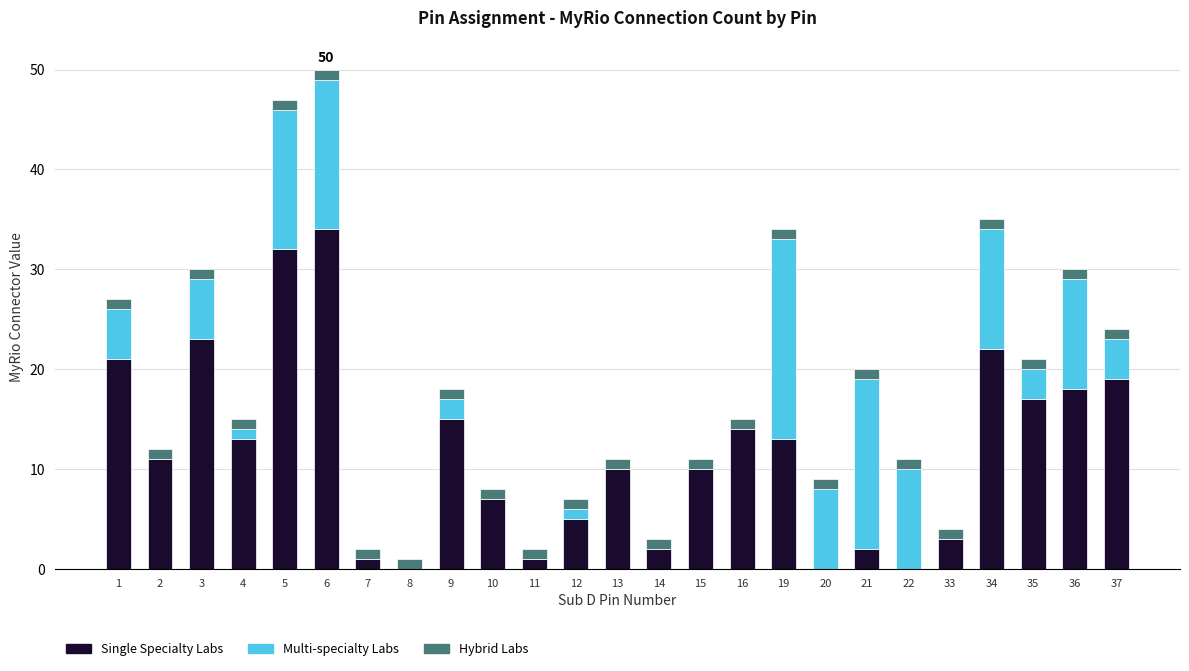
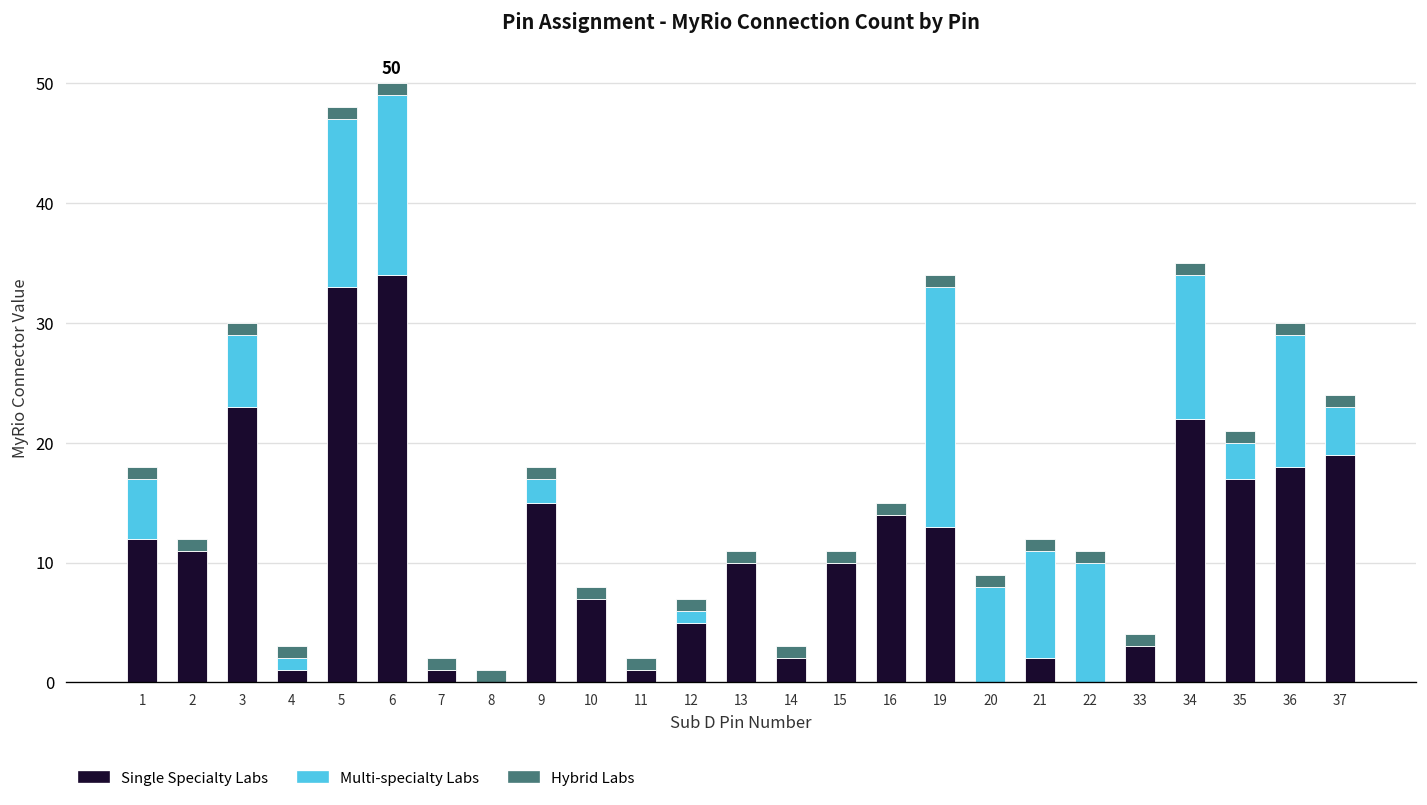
Single Specialty Labs, 1: 21 -> 12
Single Specialty Labs, 4: 13 -> 1
Single Specialty Labs, 5: 32 -> 33
Multi-specialty Labs, 21: 17 -> 9
